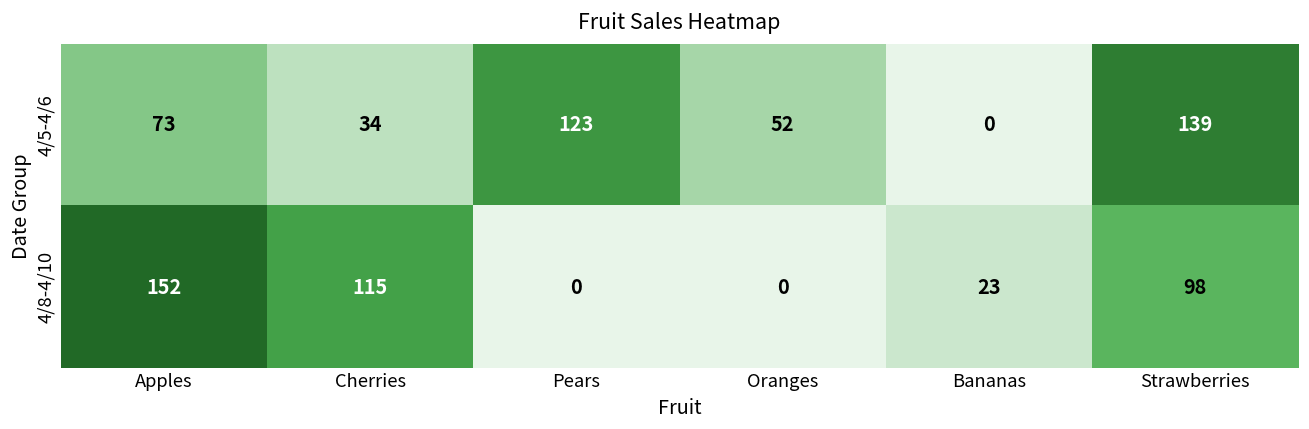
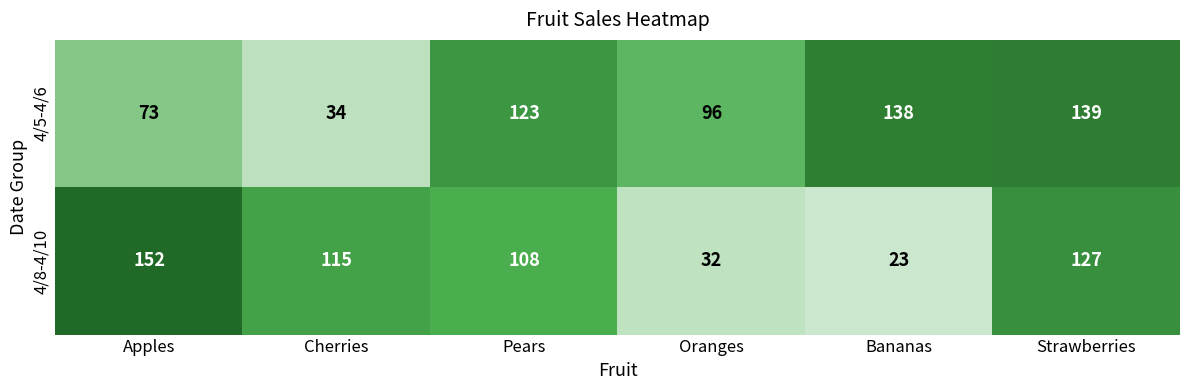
4/5-4/6, Oranges: 52 -> 96
4/5-4/6, Bananas: 0 -> 138
4/8-4/10, Pears: 0 -> 108
4/8-4/10, Oranges: 0 -> 32
4/8-4/10, Strawberries: 98 -> 127
